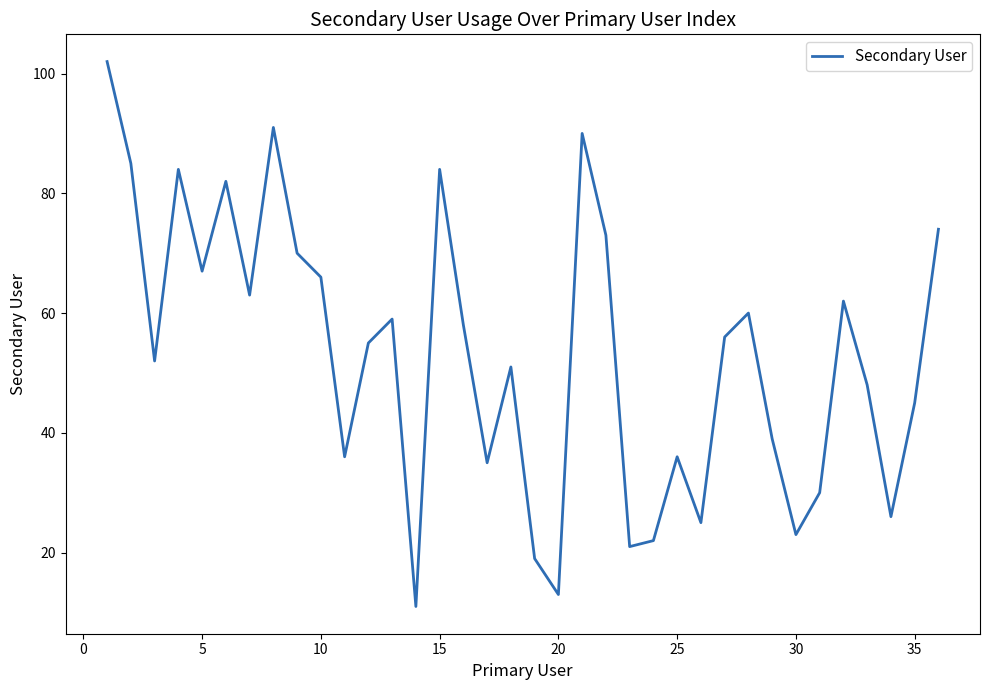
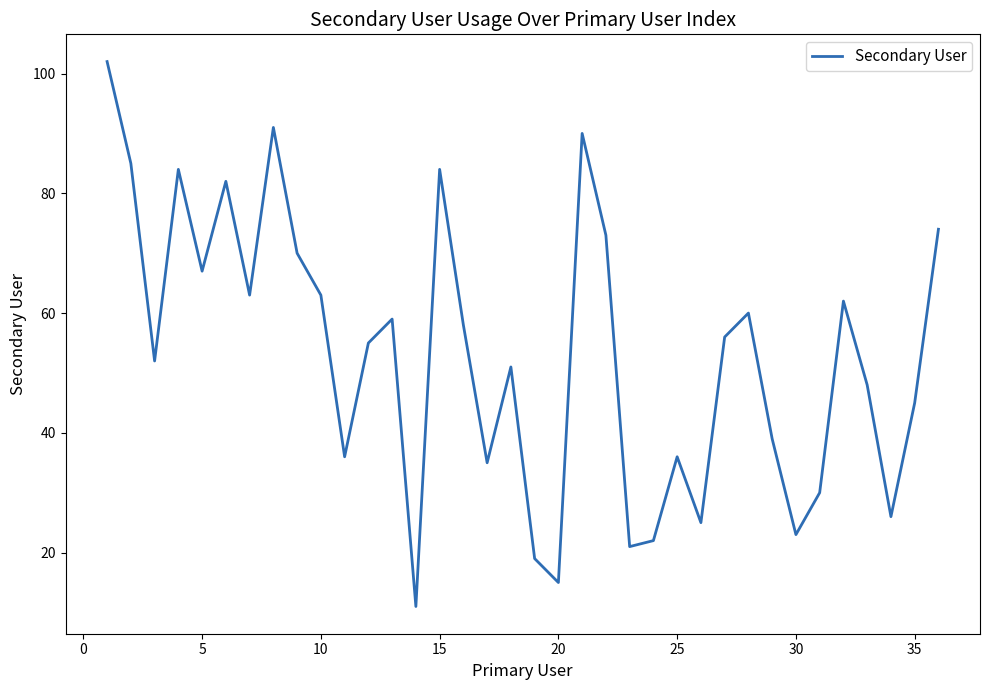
10: 66 -> 63
20: 13 -> 15
